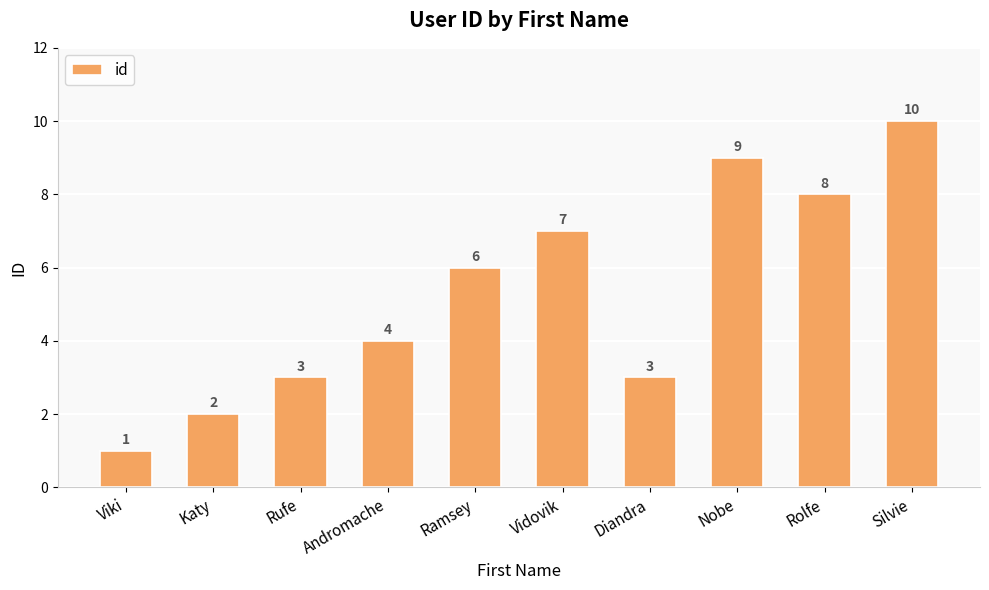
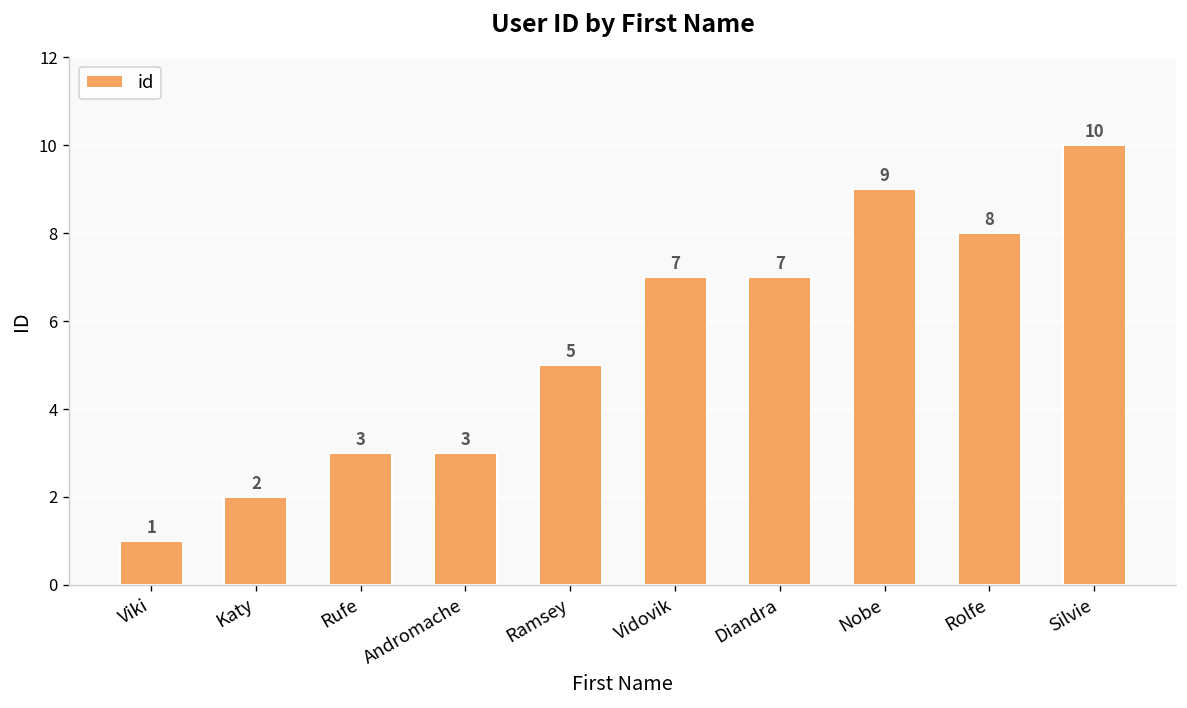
Andromache: 4 -> 3
Ramsey: 6 -> 5
Diandra: 3 -> 7
